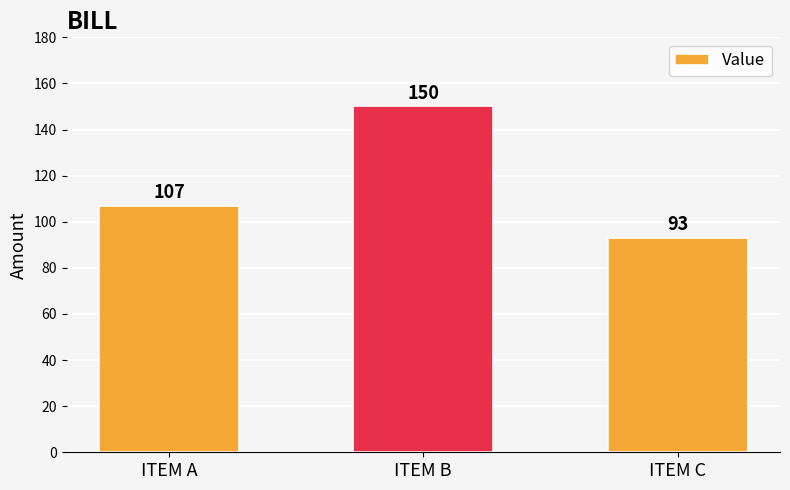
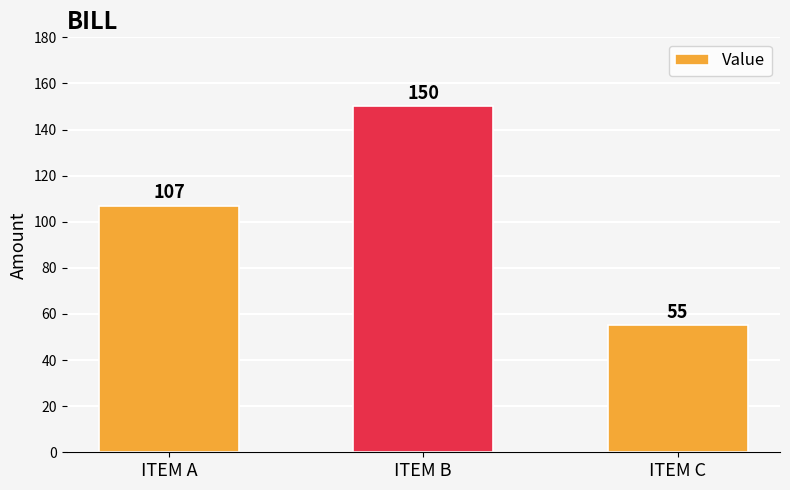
ITEM C: 93 -> 55
